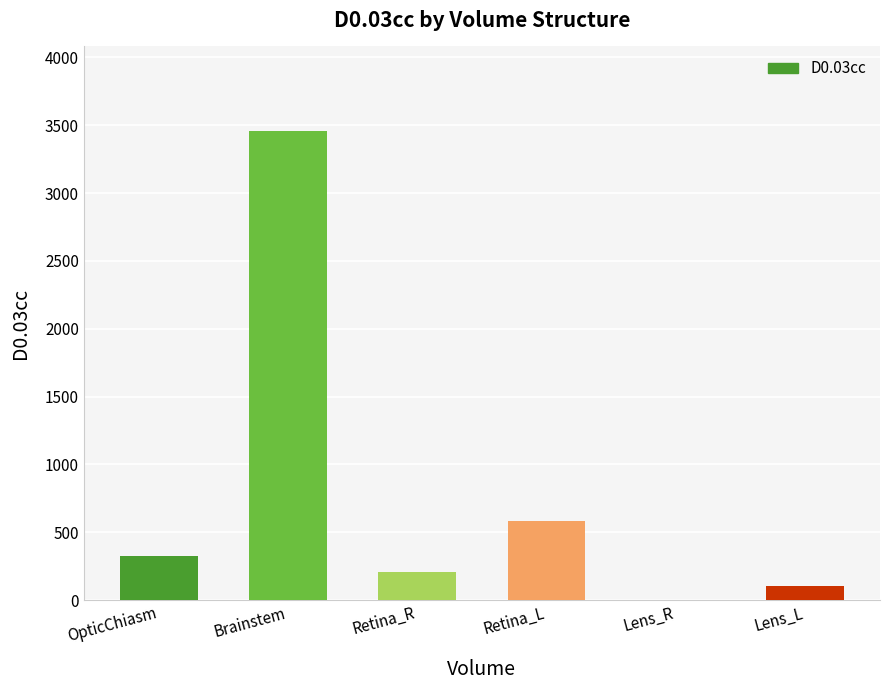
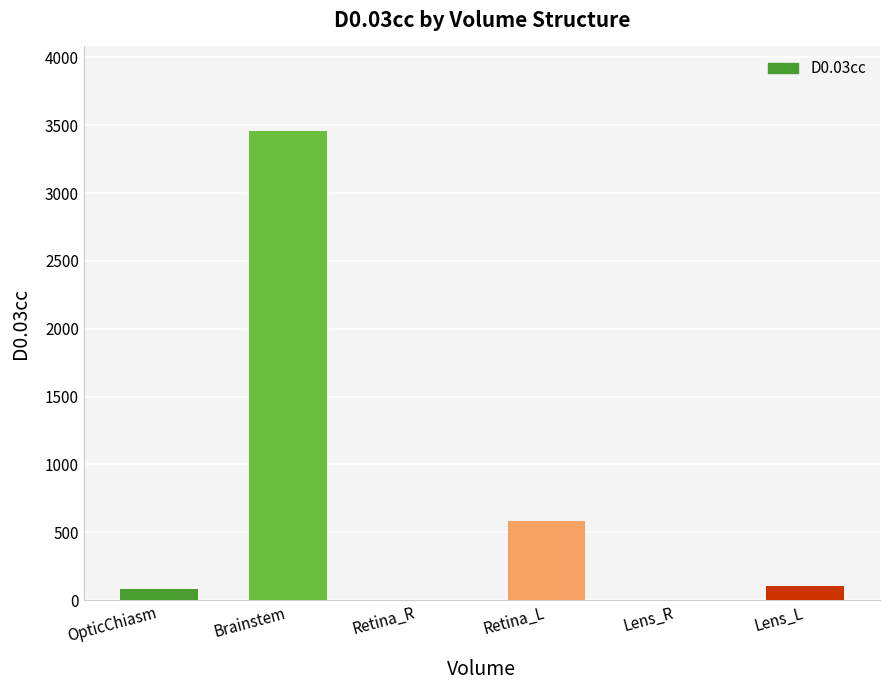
OpticChiasm: 330 -> 80
Retina_R: 210 -> 0
